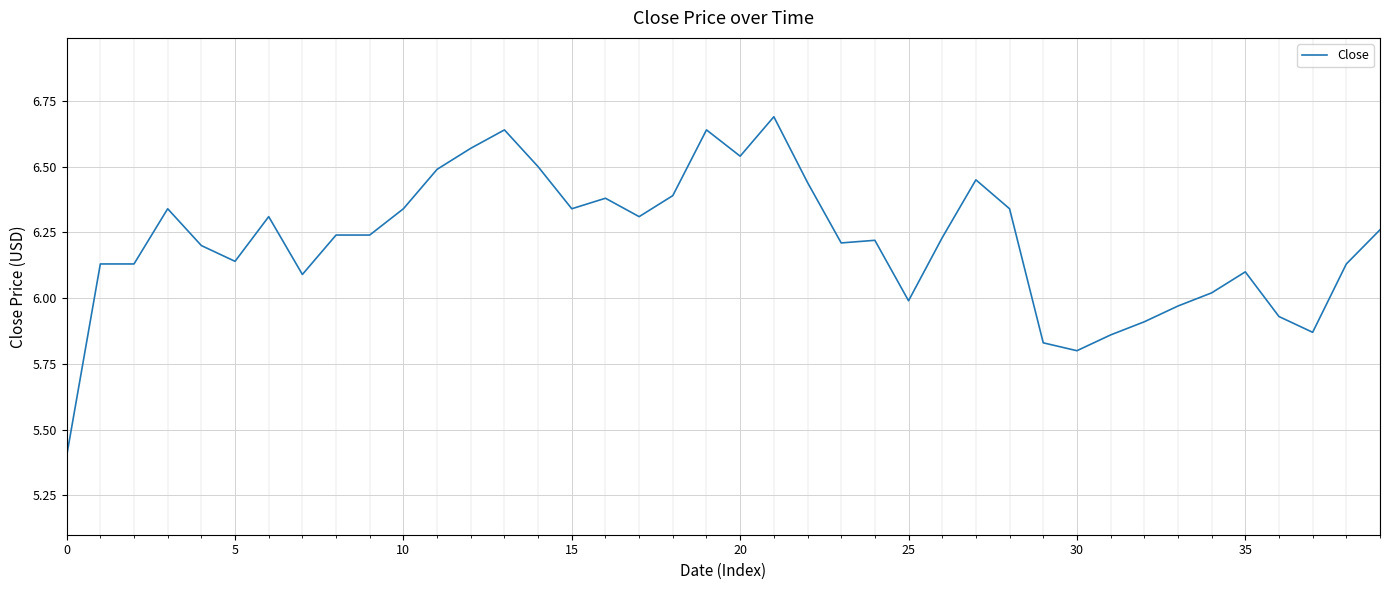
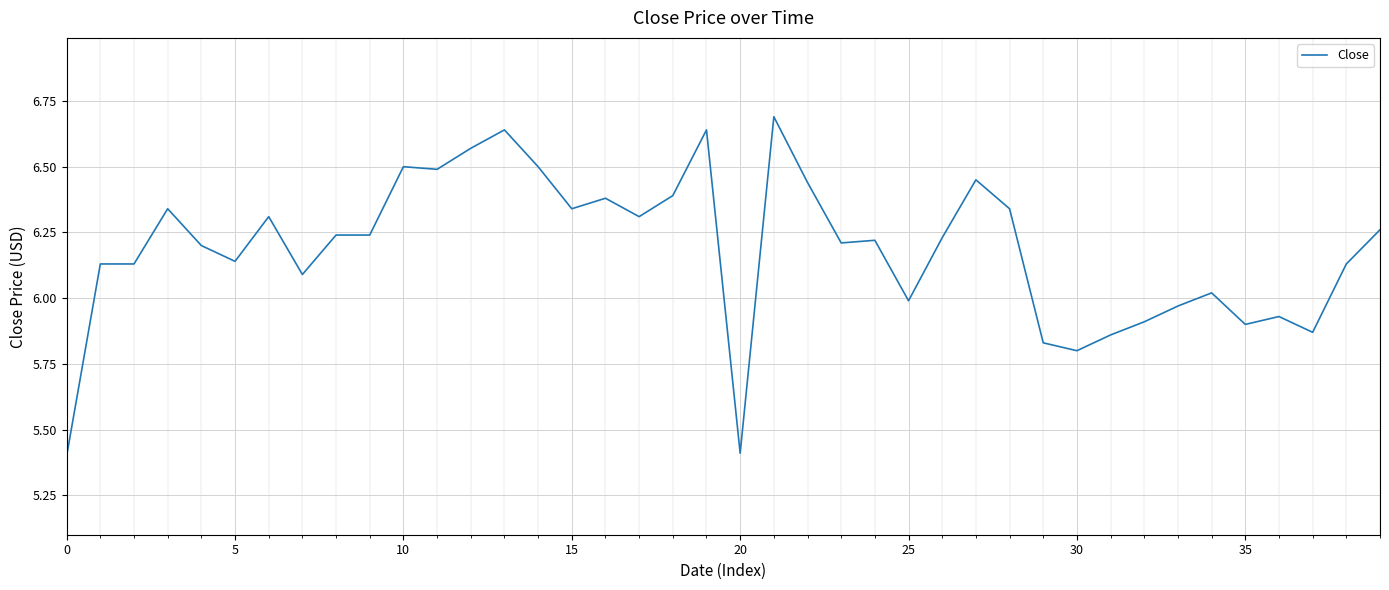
10: 6.34 -> 6.50
20: 6.54 -> 5.41
35: 6.1 -> 5.9
